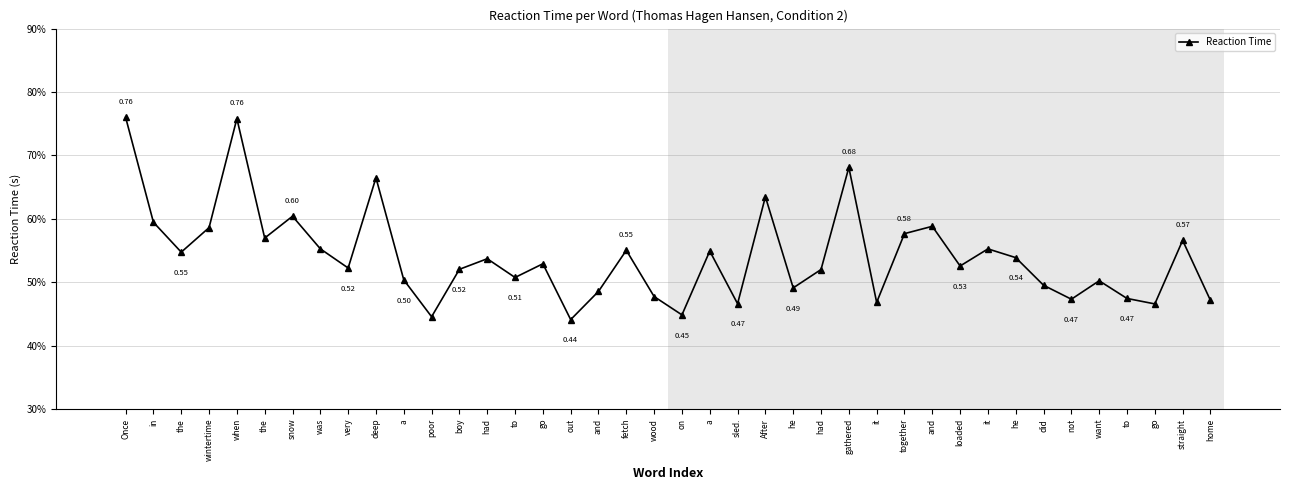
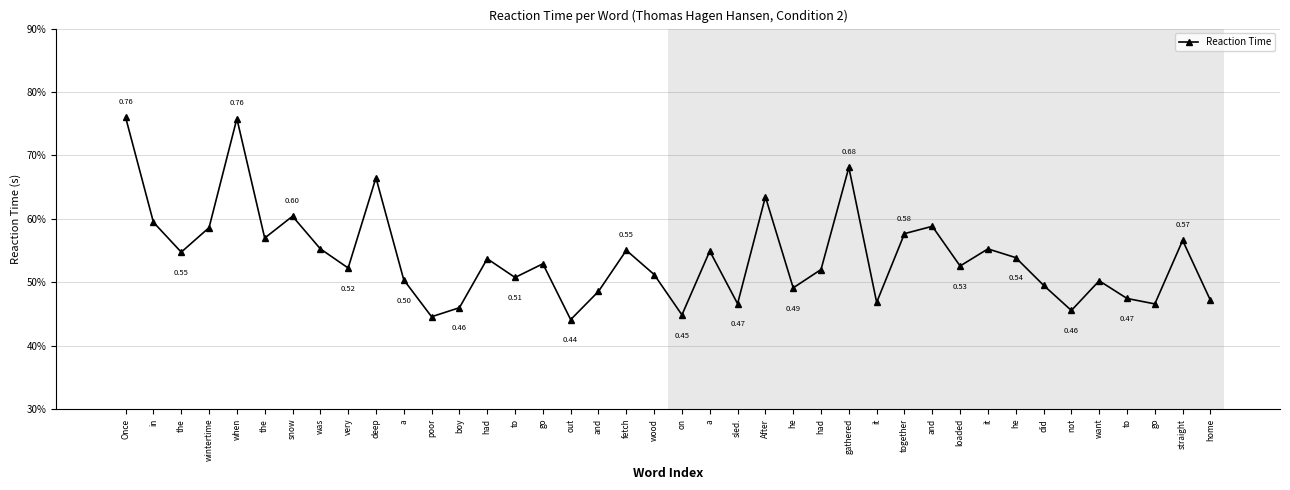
boy: 0.52 -> 0.46
wood: 48% -> 51%
not: 0.47 -> 0.46
